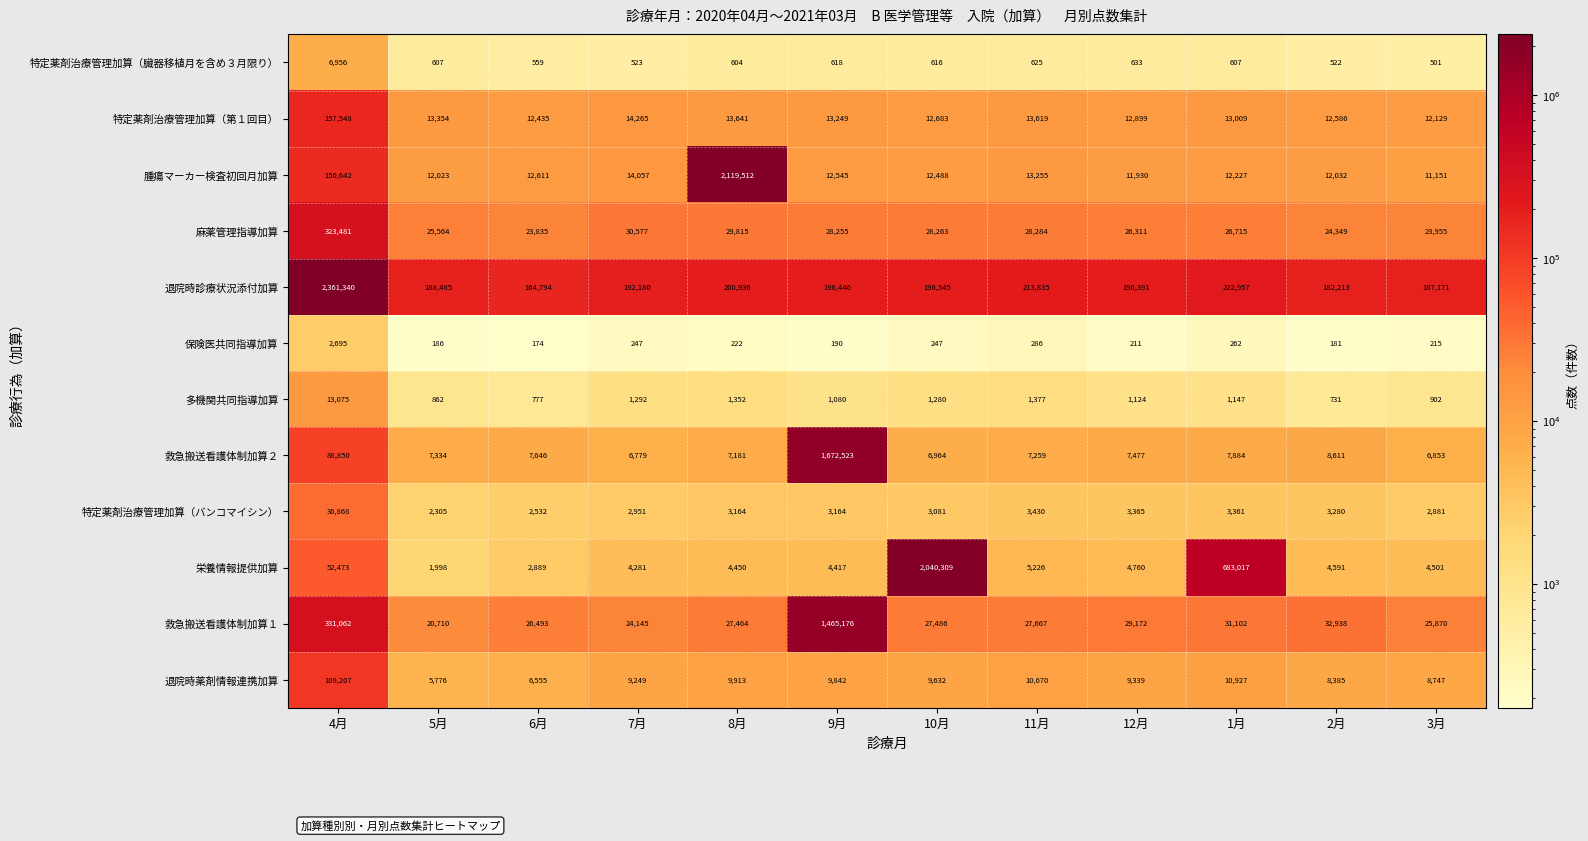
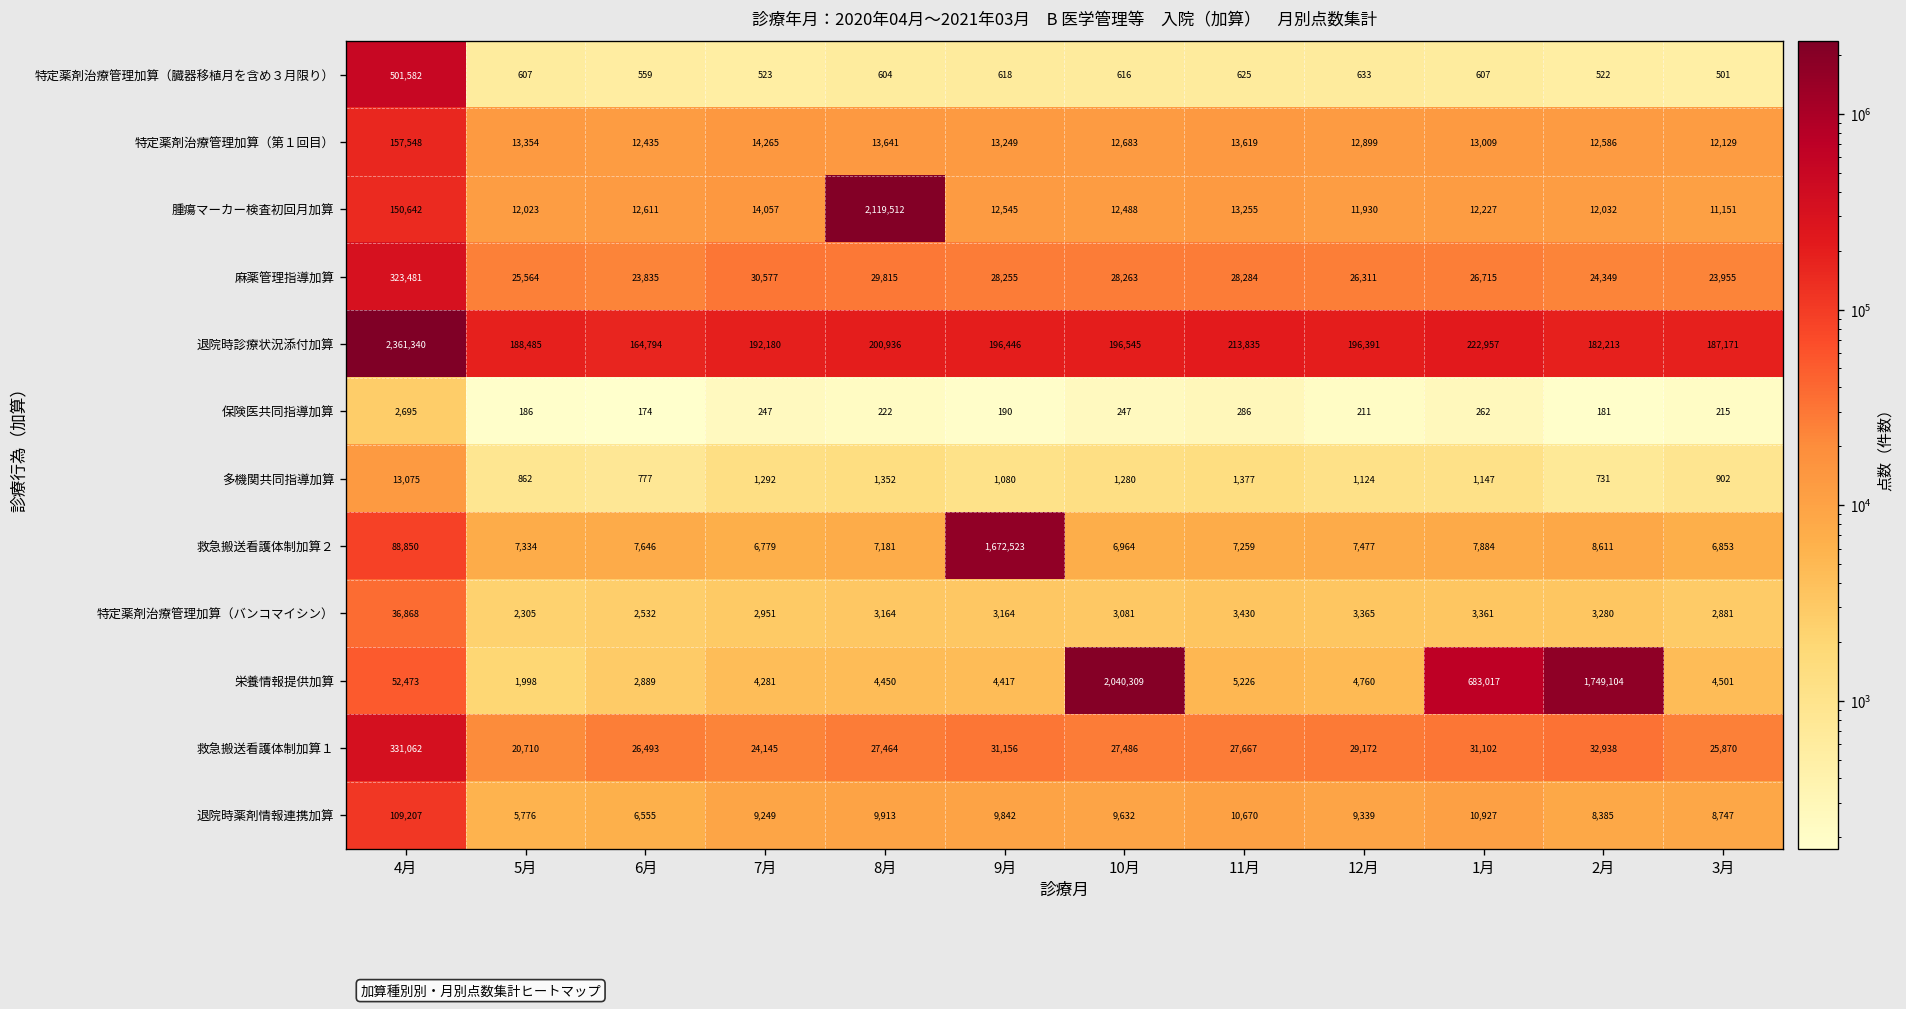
特定薬剤治療管理加算（臓器移植月を含め３月限り）, 4月: 6,956 -> 501,582
栄養情報提供加算, 2月: 4,591 -> 1,749,104
救急搬送看護体制加算１, 9月: 1,465,176 -> 31,156
